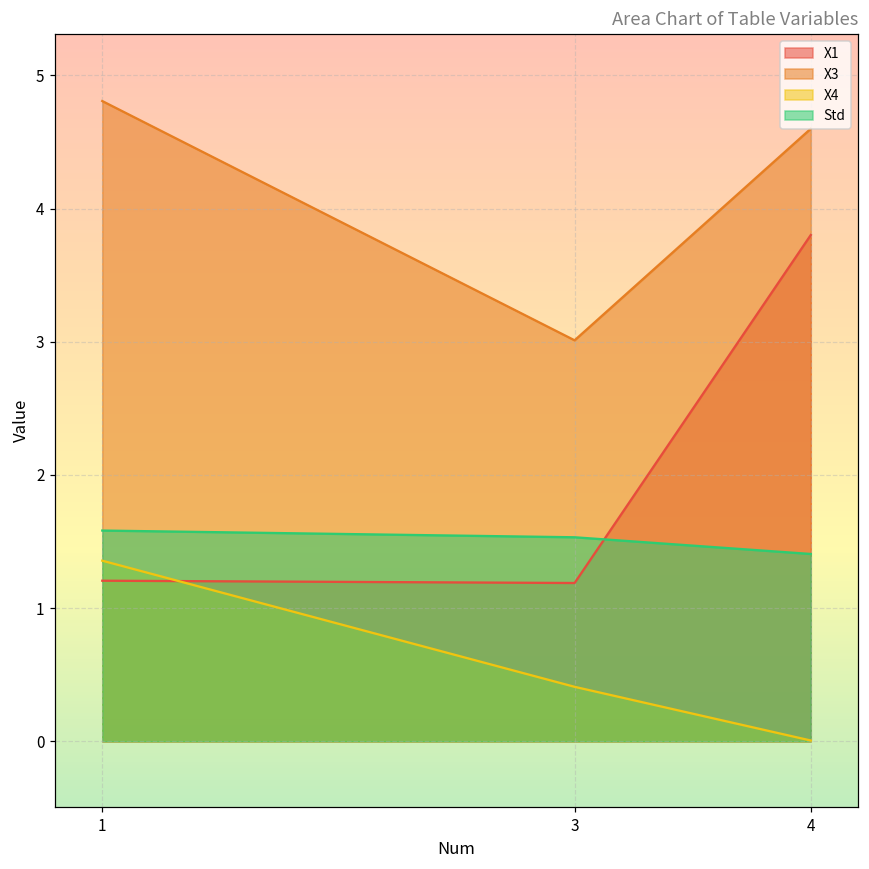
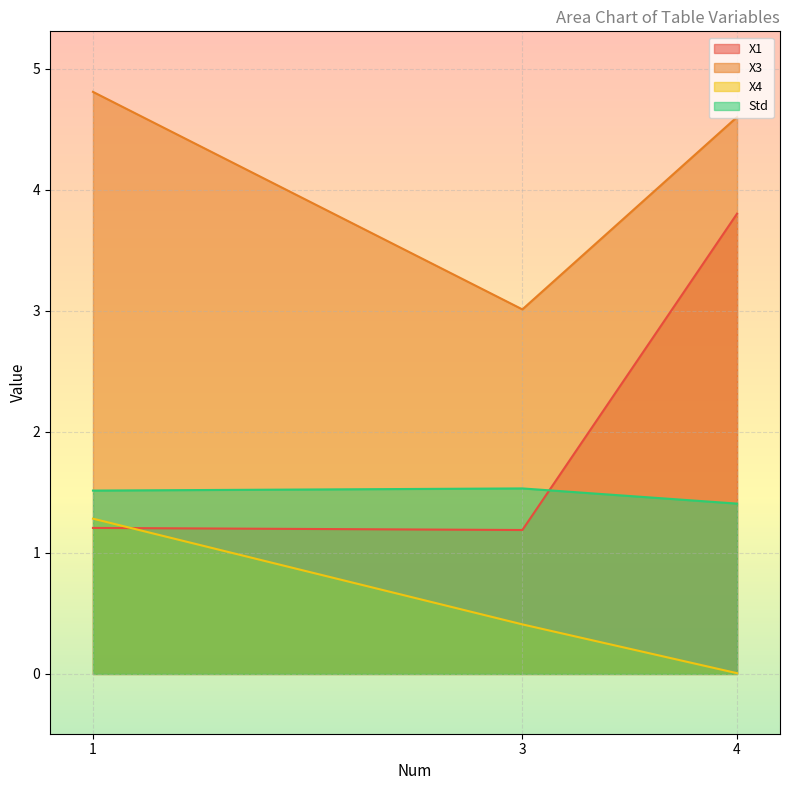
X4, 1: 1.36 -> 1.28
Std, 1: 1.58 -> 1.51
